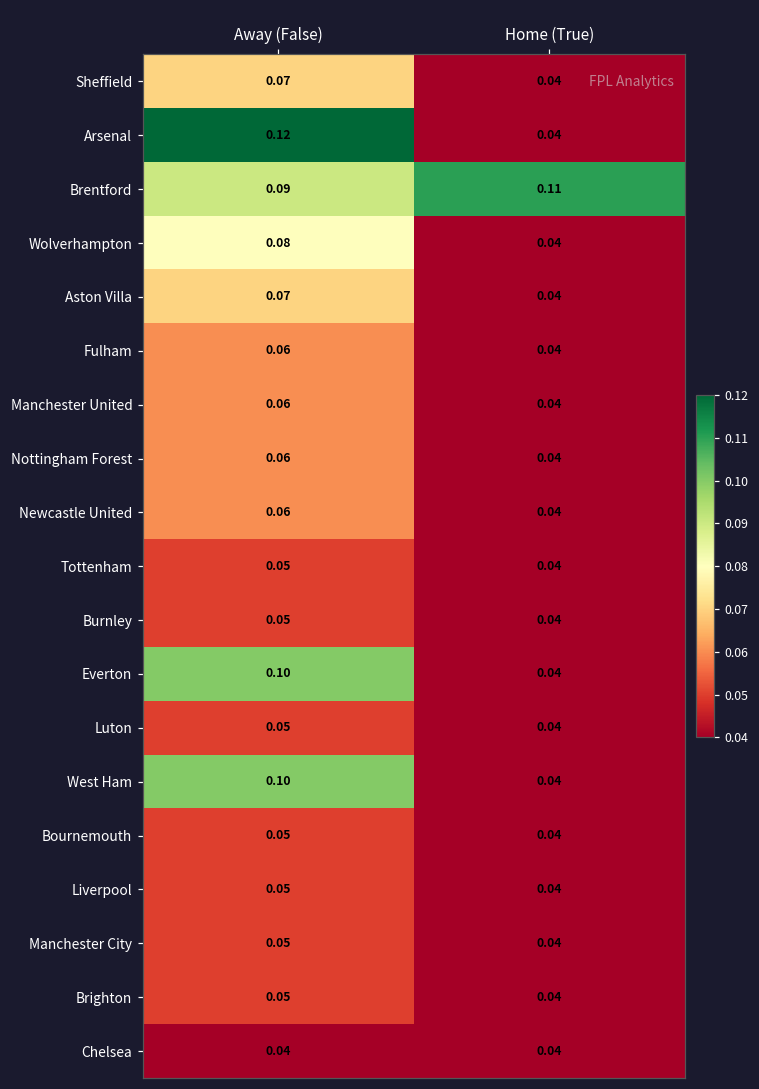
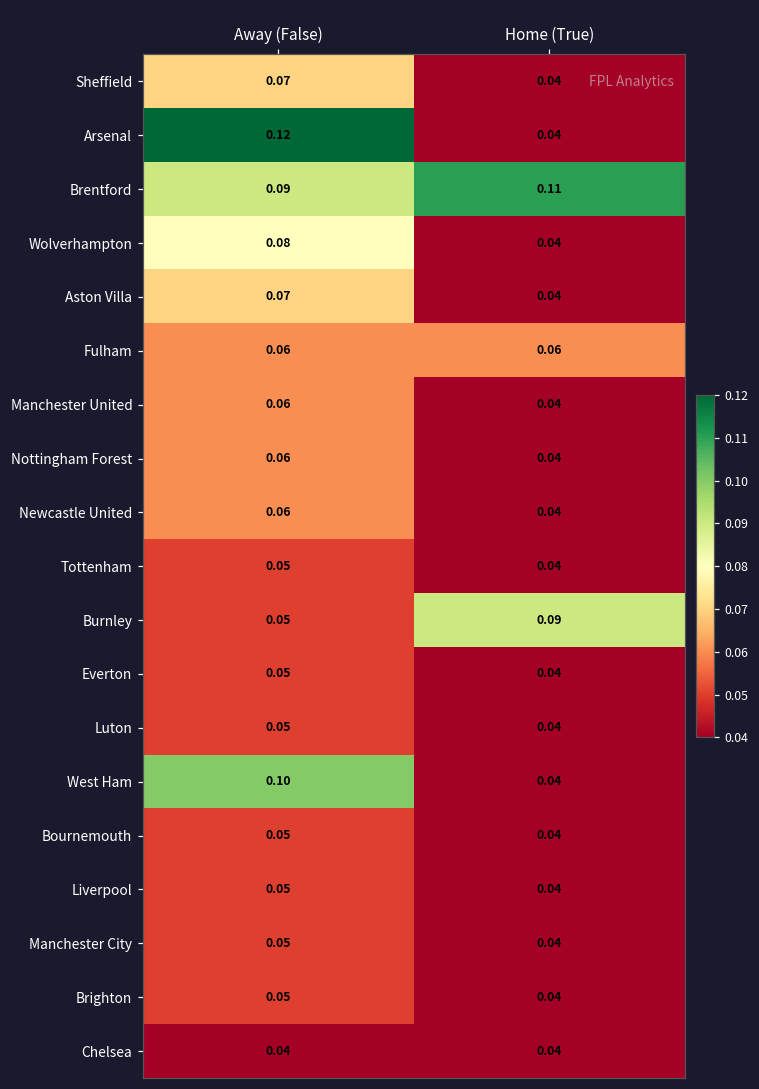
Fulham, Home (True): 0.04 -> 0.06
Burnley, Home (True): 0.04 -> 0.09
Everton, Away (False): 0.10 -> 0.05
